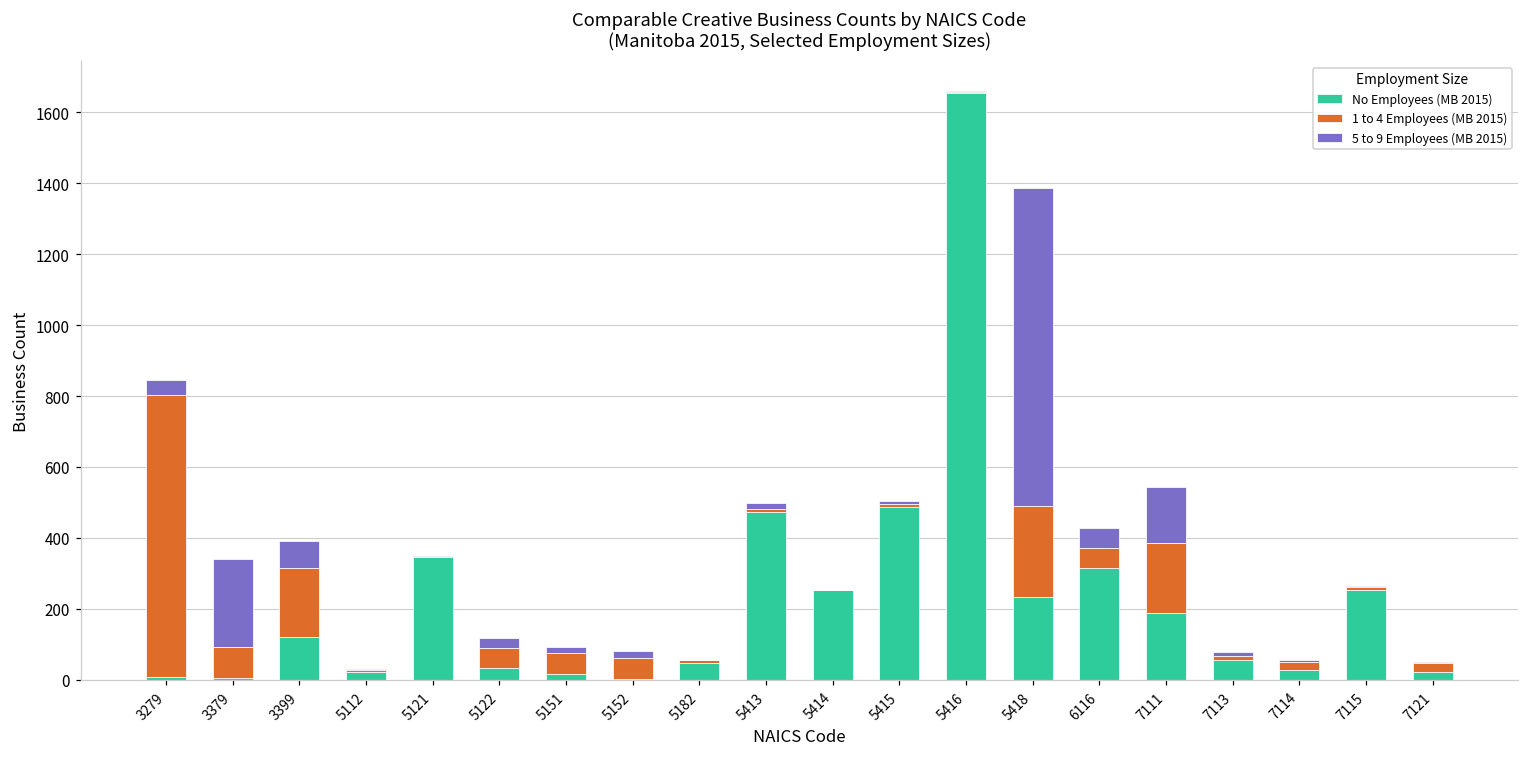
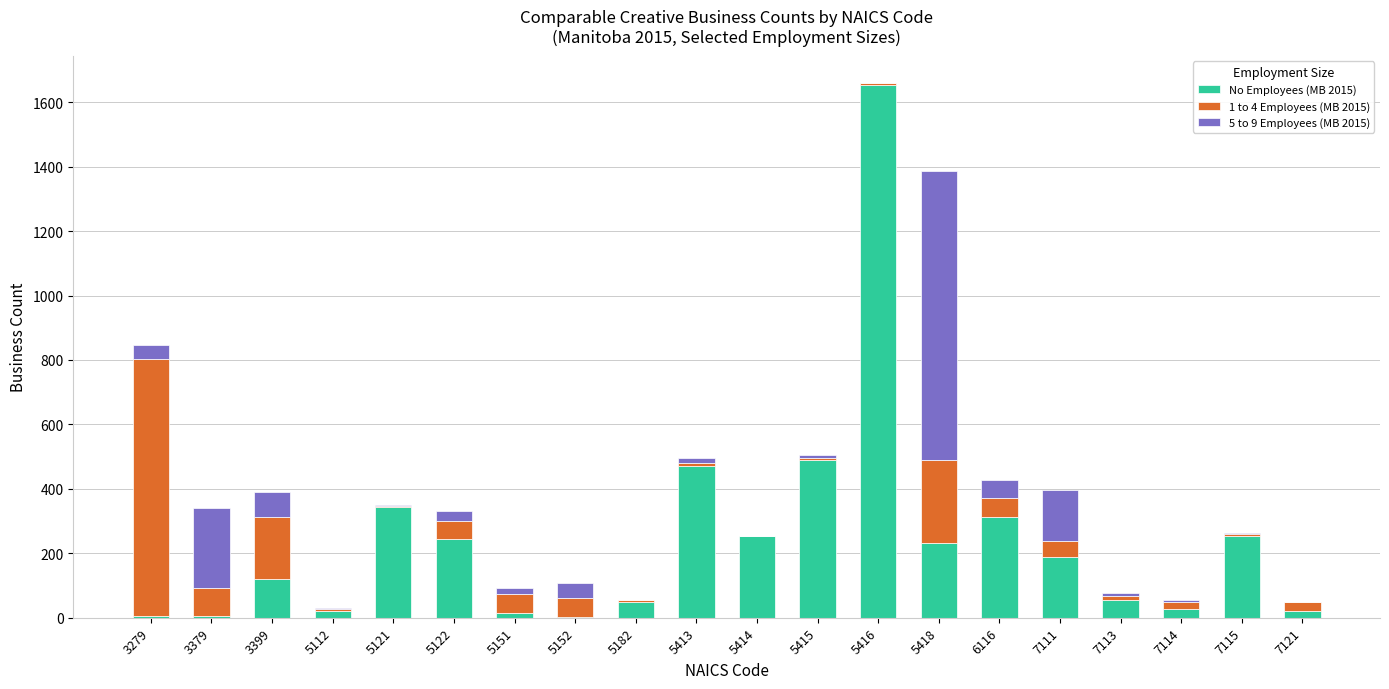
No Employees (MB 2015), 5122: 30 -> 240
5 to 9 Employees (MB 2015), 5152: 20 -> 50
1 to 4 Employees (MB 2015), 7111: 200 -> 50
